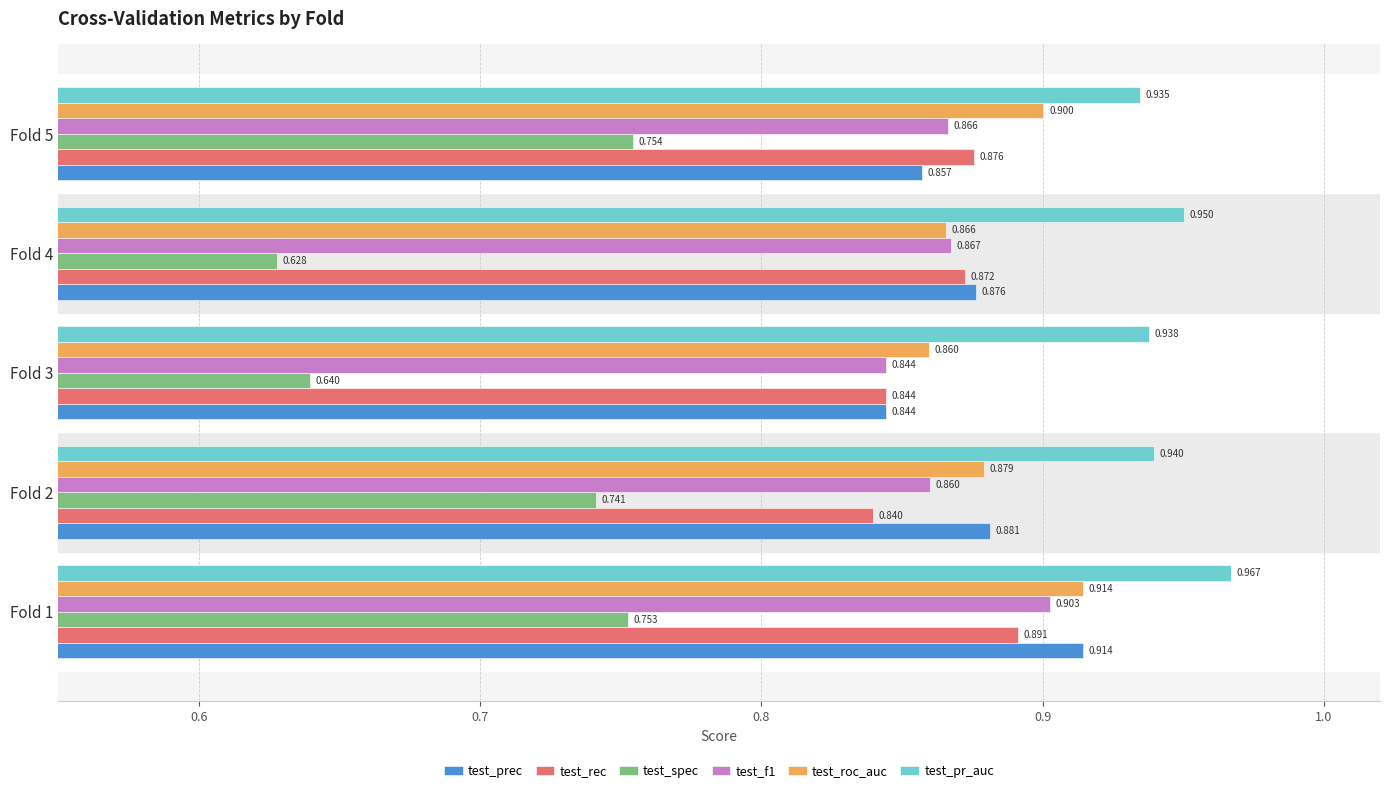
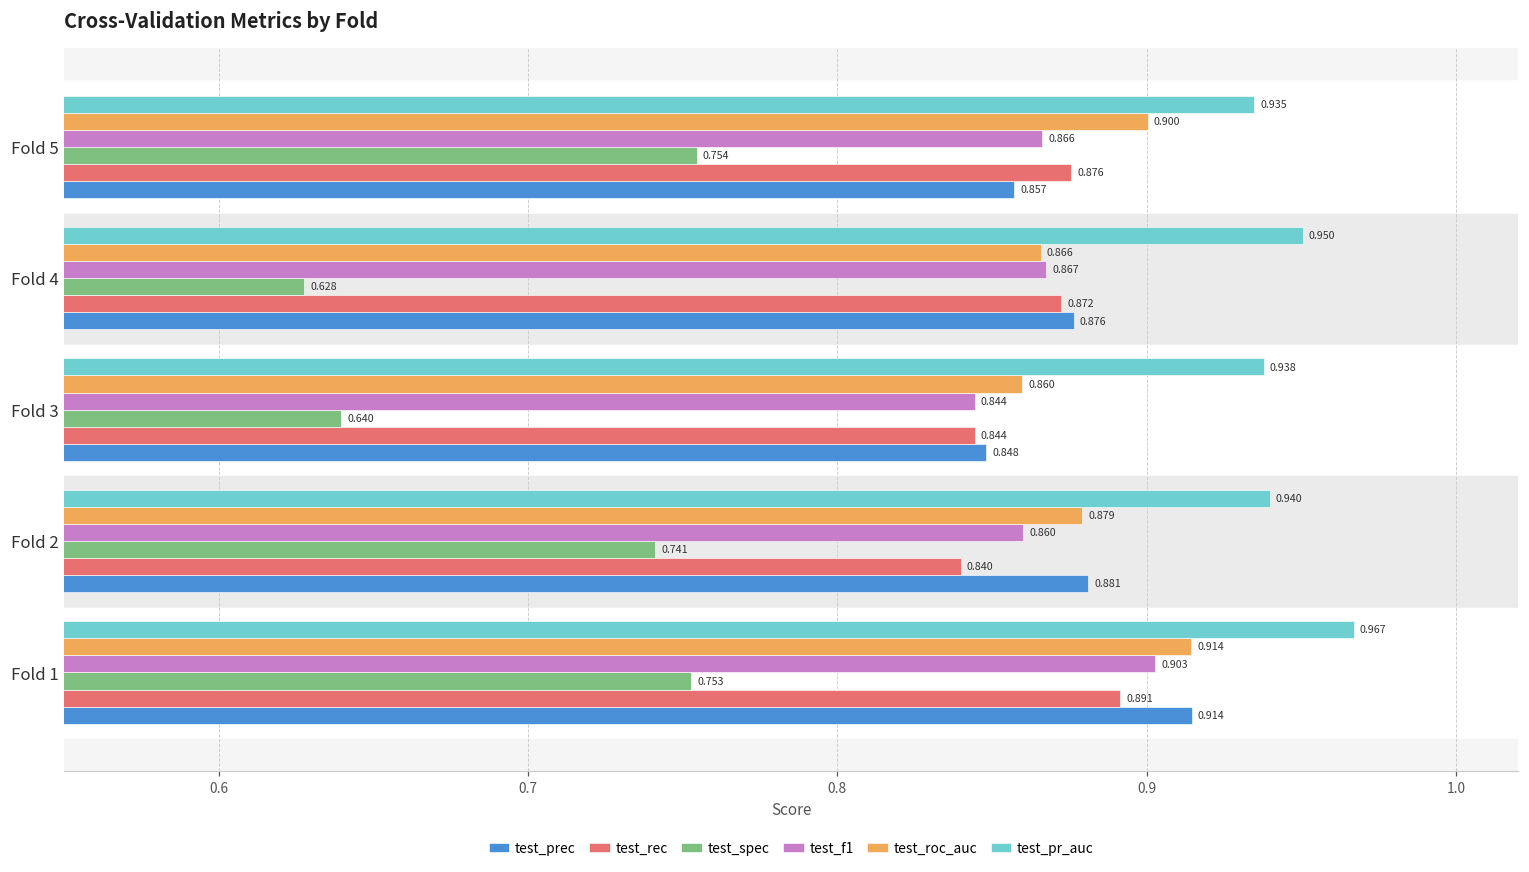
test_prec, Fold 3: 0.844 -> 0.848
